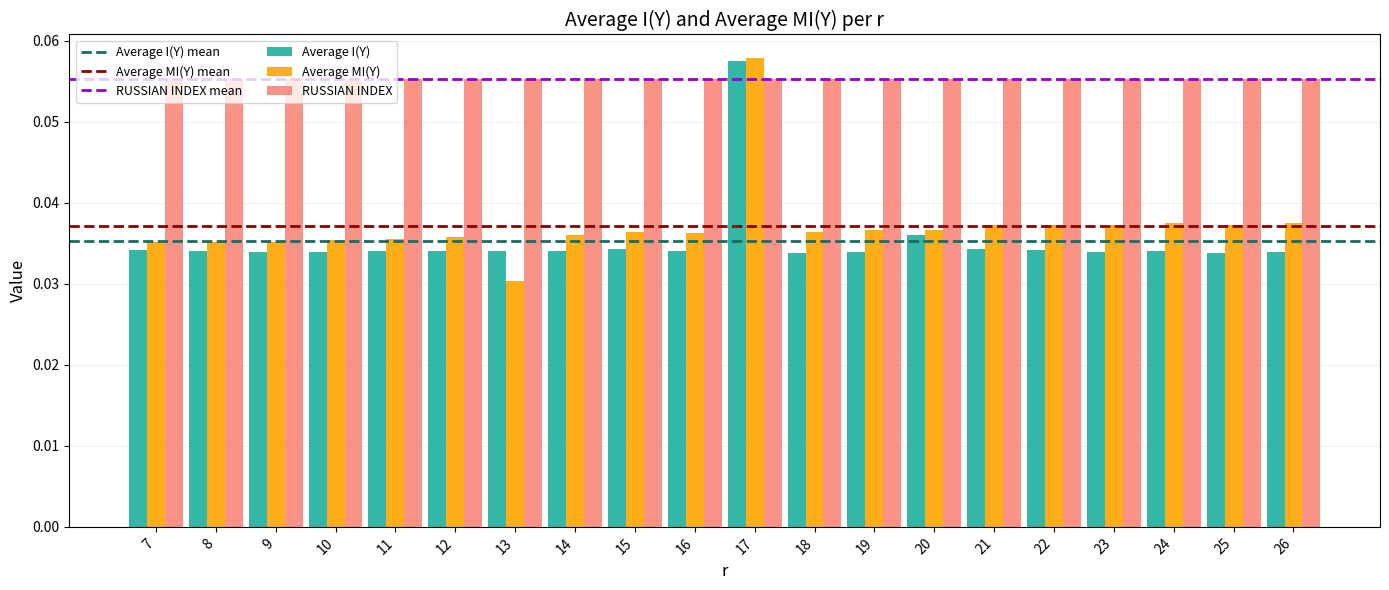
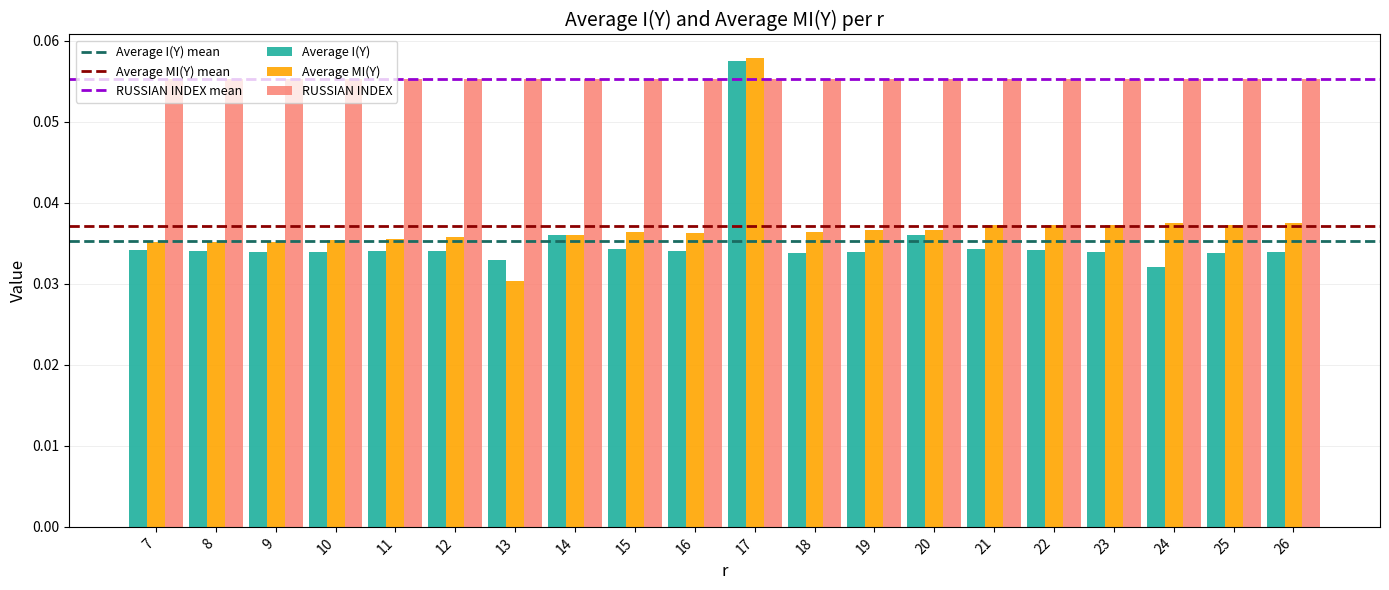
Average I(Y), 13: 0.034 -> 0.033
Average I(Y), 14: 0.034 -> 0.036
Average I(Y), 24: 0.034 -> 0.032
